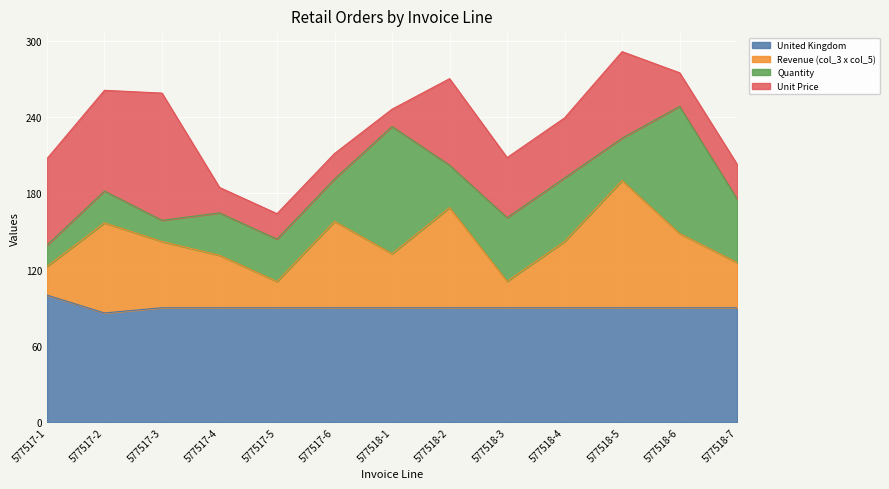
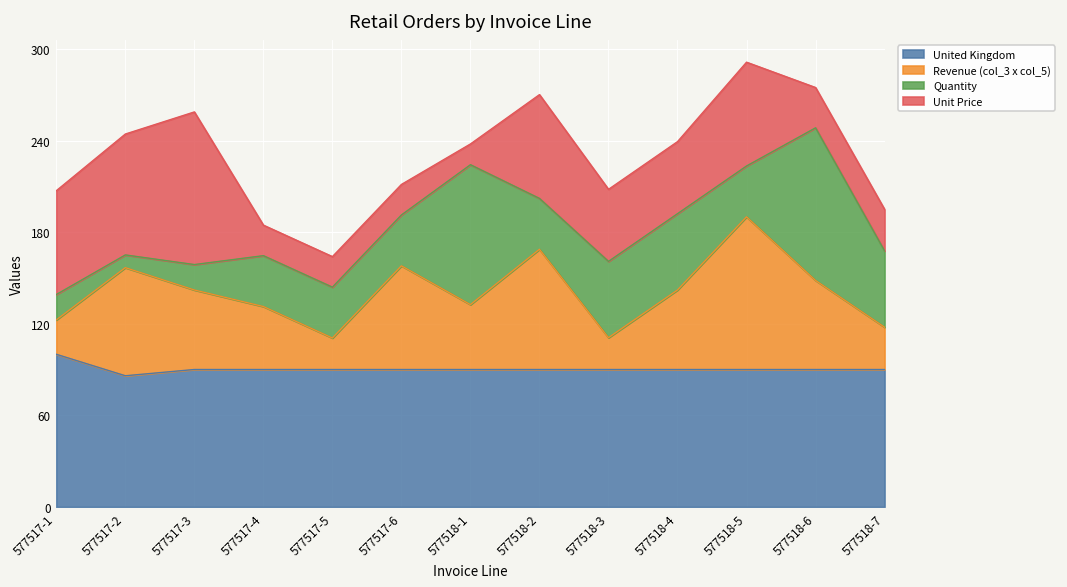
Quantity, 577517-2: 25 -> 8
Quantity, 577518-1: 100 -> 92
Revenue (col_3 x col_5), 577518-7: 36 -> 28
